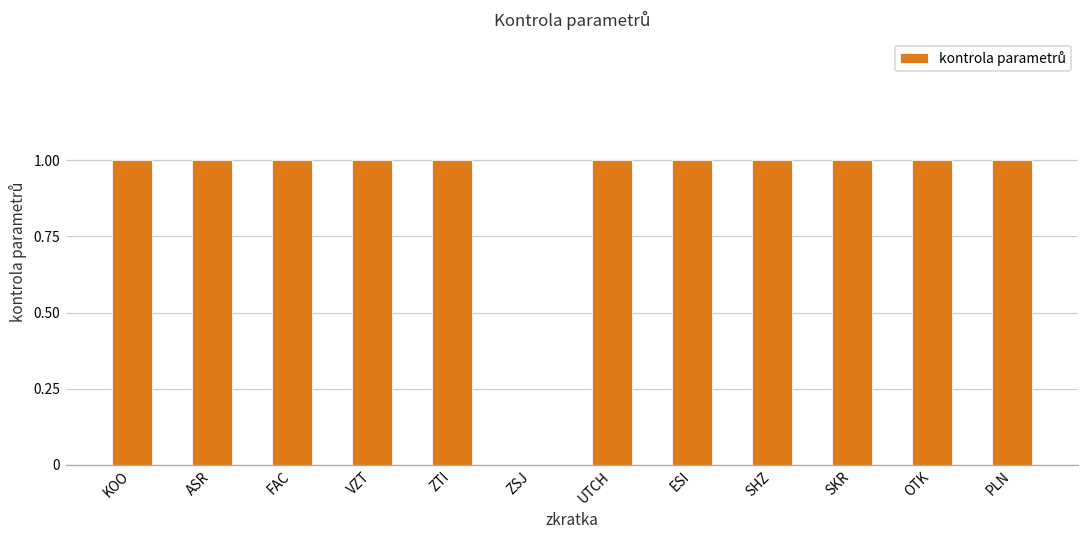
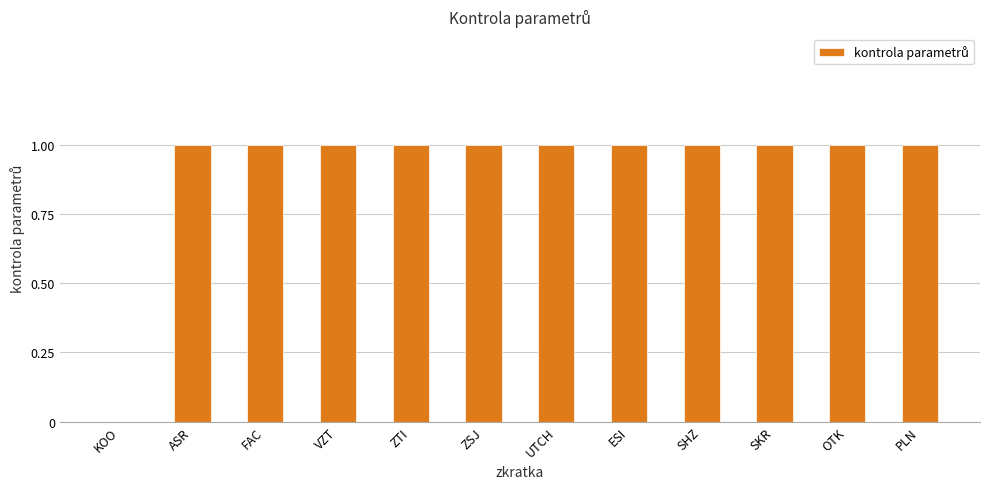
KOO: 1 -> 0
ZSJ: 0 -> 1
